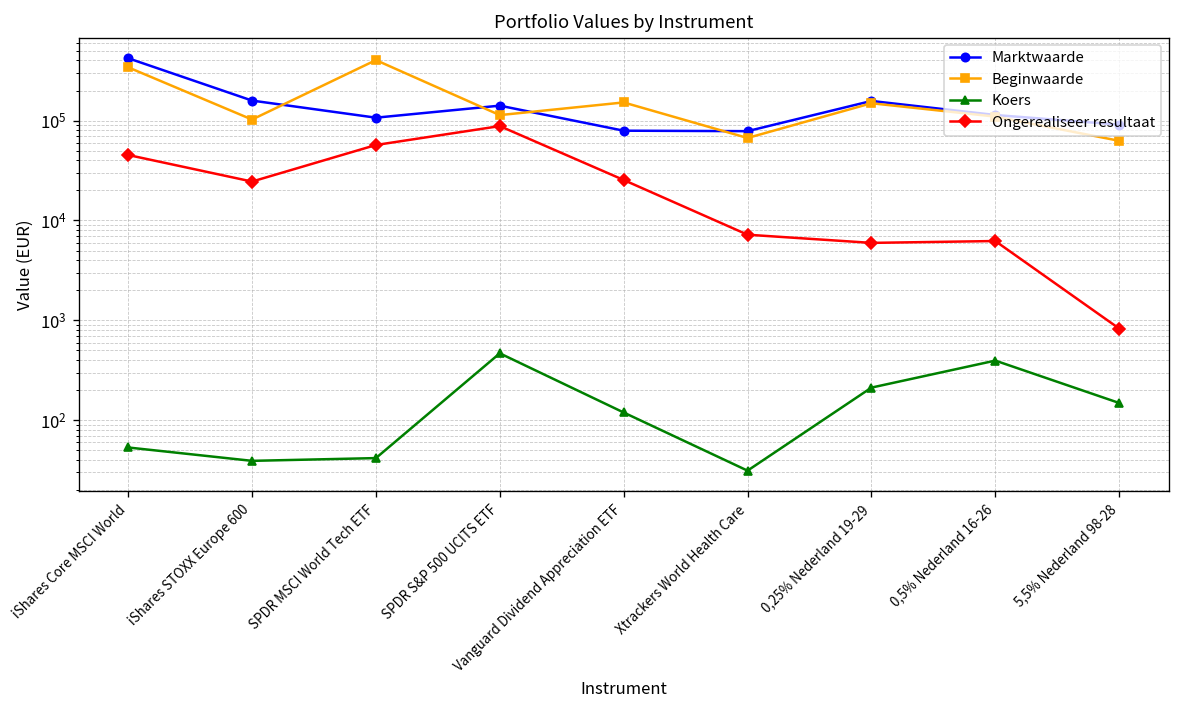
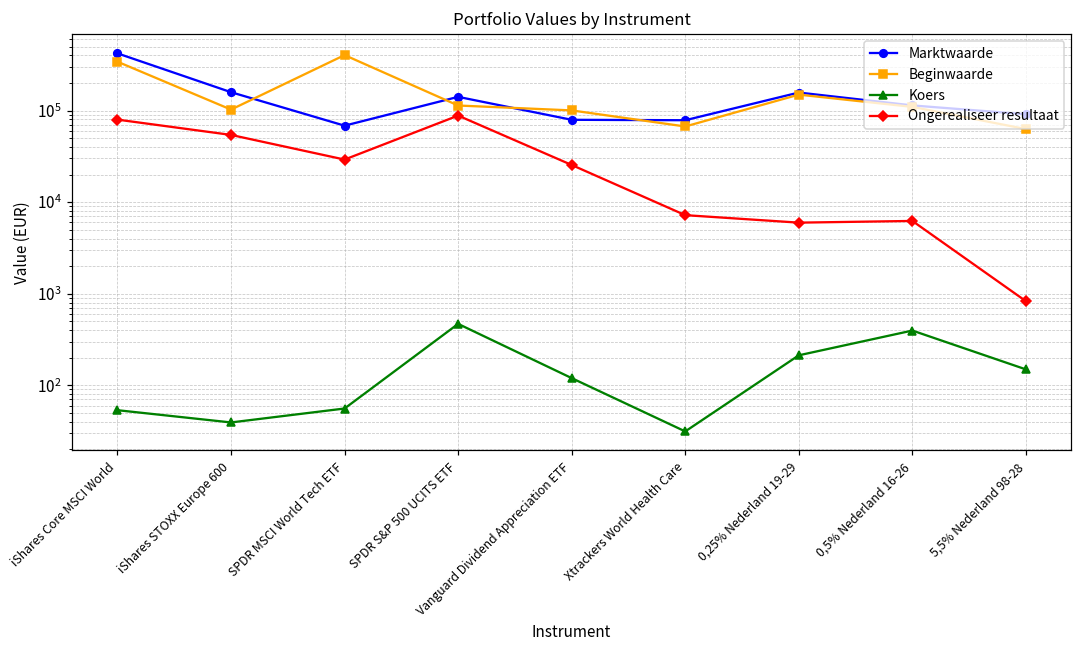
Ongerealiseer resultaat, iShares Core MSCI World: 50000 -> 80000
Ongerealiseer resultaat, iShares STOXX Europe 600: 25000 -> 50000
Marktwaarde, SPDR MSCI World Tech ETF: 110000 -> 70000
Koers, SPDR MSCI World Tech ETF: 40 -> 60
Ongerealiseer resultaat, SPDR MSCI World Tech ETF: 60000 -> 29000
Beginwaarde, Vanguard Dividend Appreciation ETF: 150000 -> 100000
